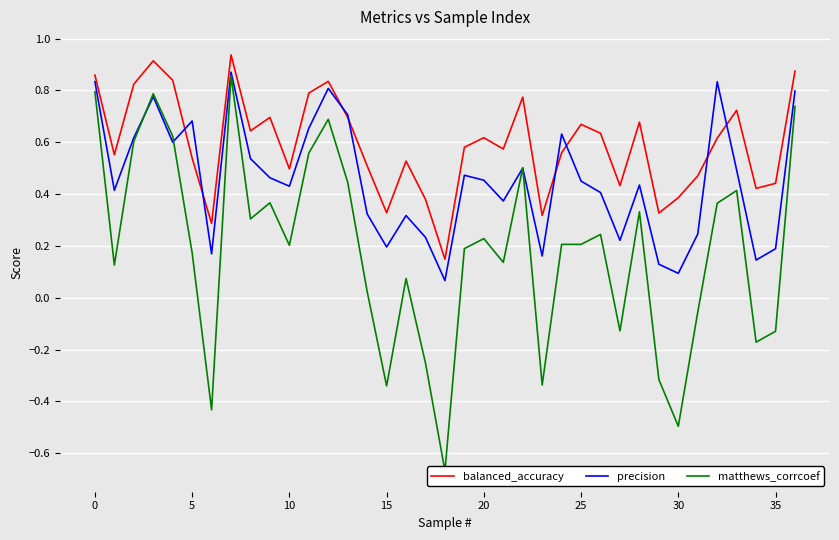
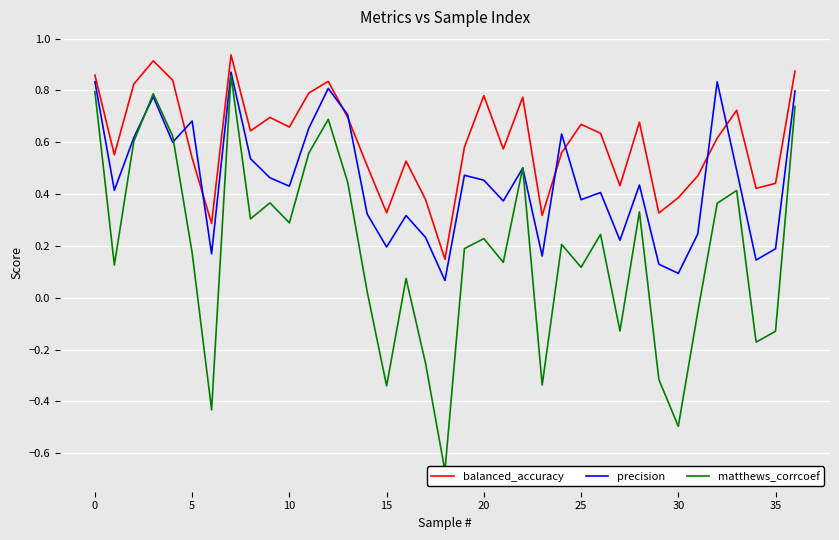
balanced_accuracy, 10: 0.50 -> 0.66
matthews_corrcoef, 10: 0.20 -> 0.29
balanced_accuracy, 20: 0.62 -> 0.78
precision, 25: 0.45 -> 0.38
matthews_corrcoef, 25: 0.21 -> 0.12
